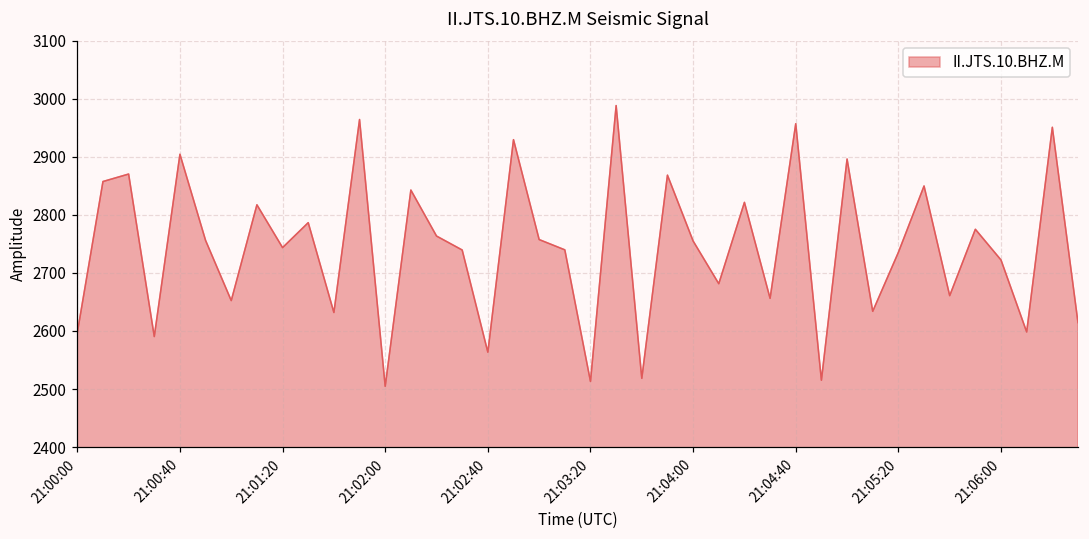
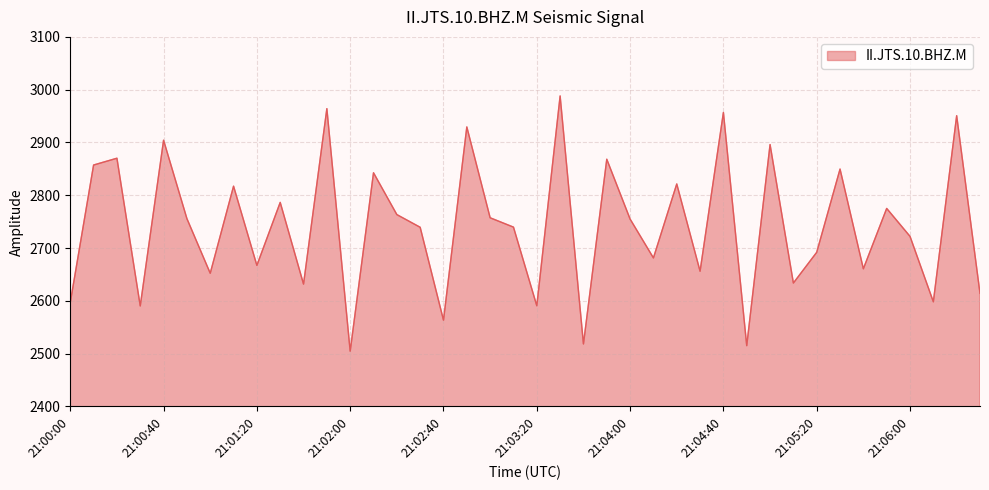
21:01:20: 2740 -> 2670
21:03:20: 2510 -> 2590
21:05:20: 2740 -> 2690
